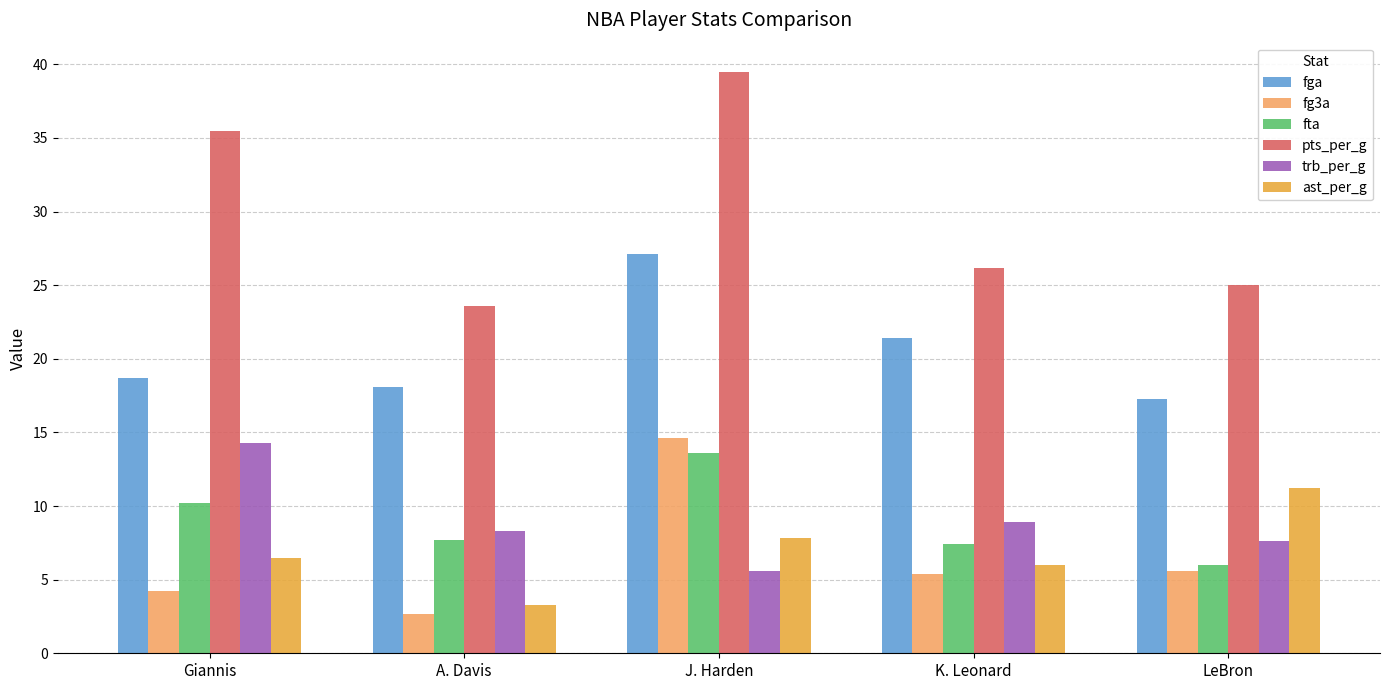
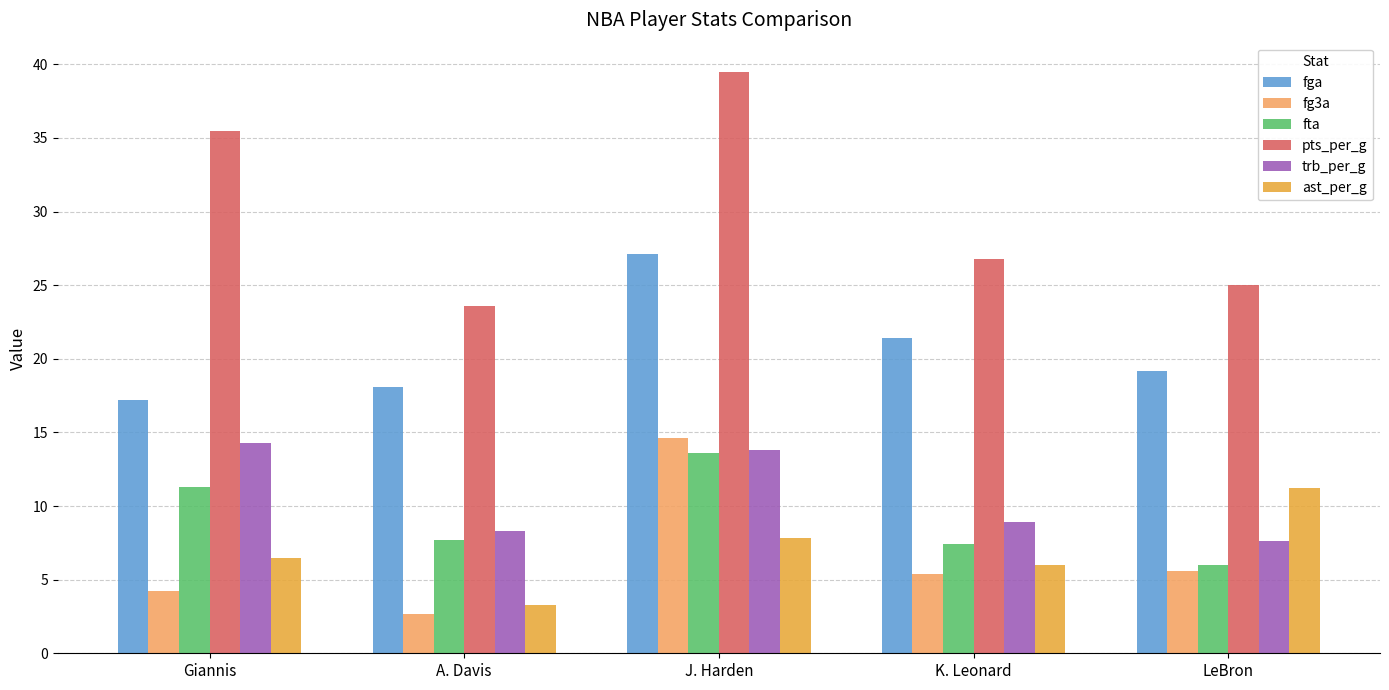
fga, Giannis: 18.7 -> 17.2
fta, Giannis: 10.2 -> 11.3
trb_per_g, J. Harden: 5.6 -> 13.8
pts_per_g, K. Leonard: 26.2 -> 26.8
fga, LeBron: 17.3 -> 19.2
